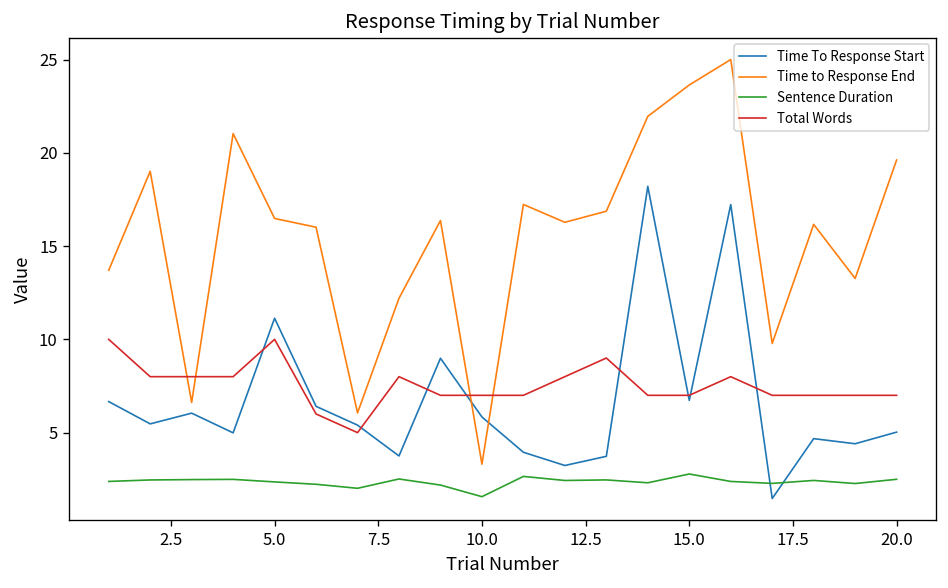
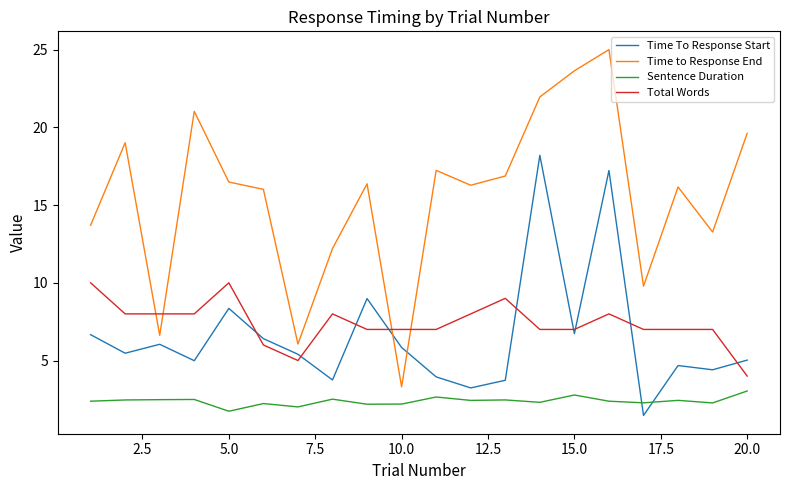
Time To Response Start, 5.0: 11.1 -> 8.4
Sentence Duration, 5.0: 2.4 -> 1.7
Sentence Duration, 10.0: 1.6 -> 2.2
Sentence Duration, 20.0: 2.5 -> 3.0
Total Words, 20.0: 7 -> 4
